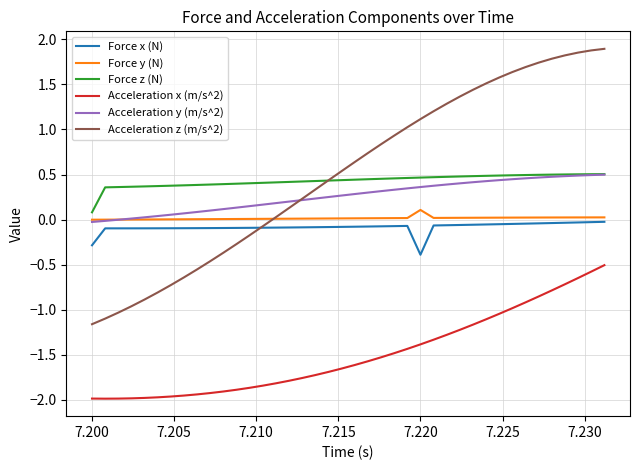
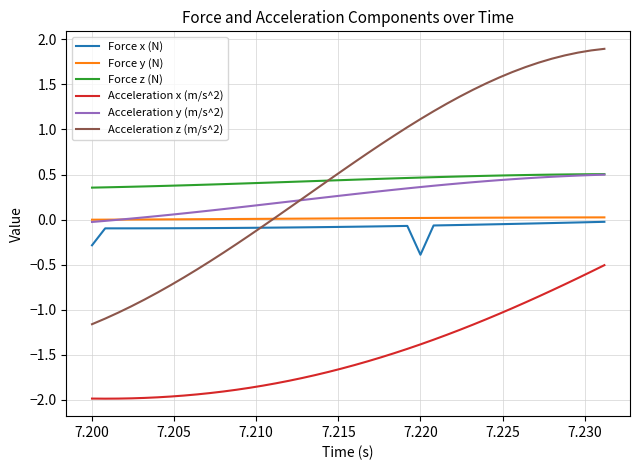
Force z (N), 7.200: 0.1 -> 0.4
Force y (N), 7.220: 0.1 -> 0.0
